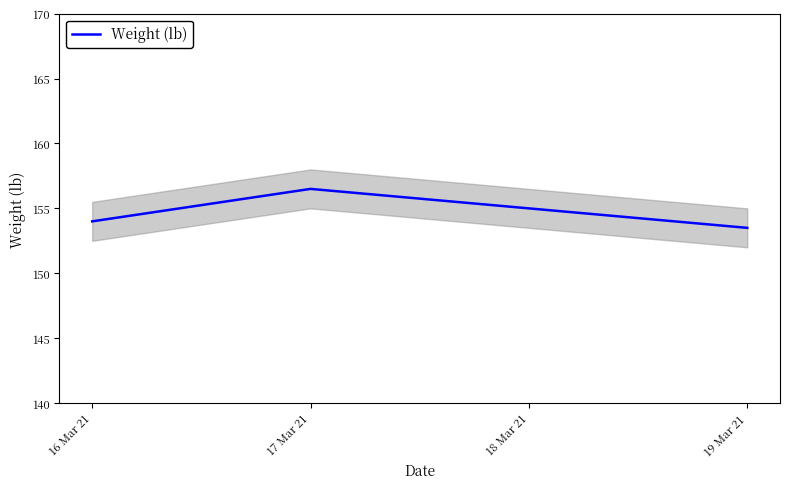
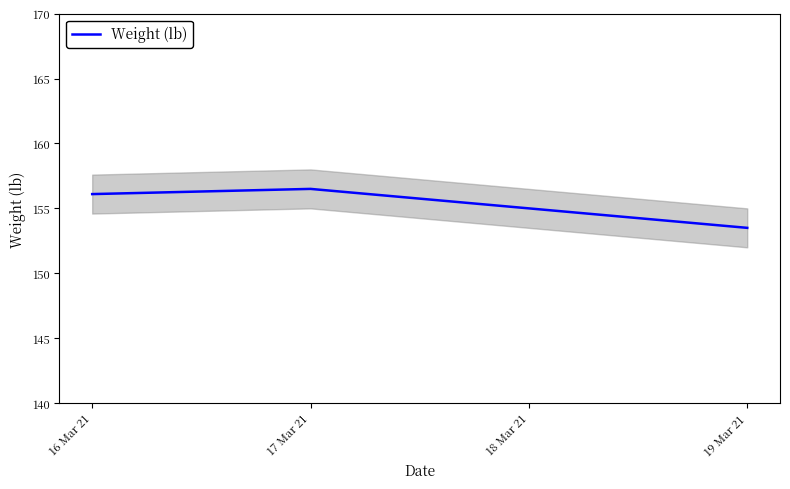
Weight (lb), 16 Mar 21: 154.0 -> 156.1
